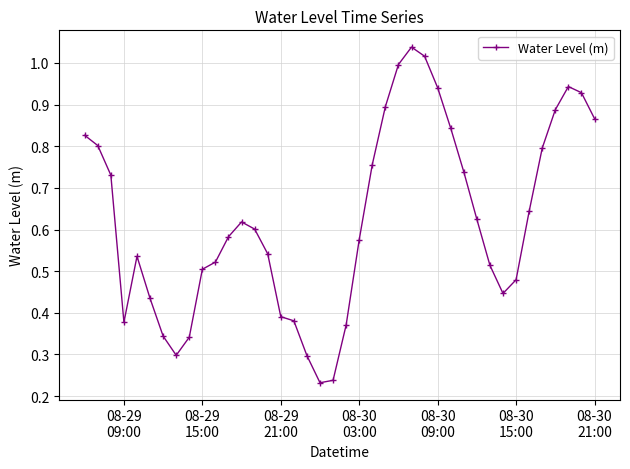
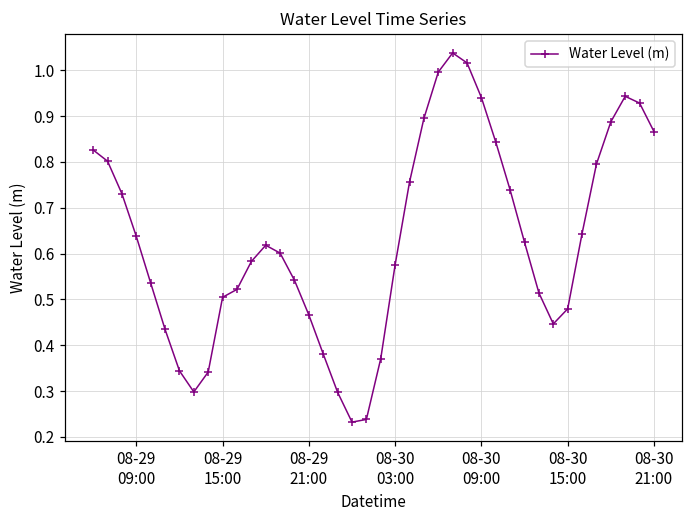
08-29 09:00: 0.38 -> 0.64
08-29 21:00: 0.39 -> 0.47
